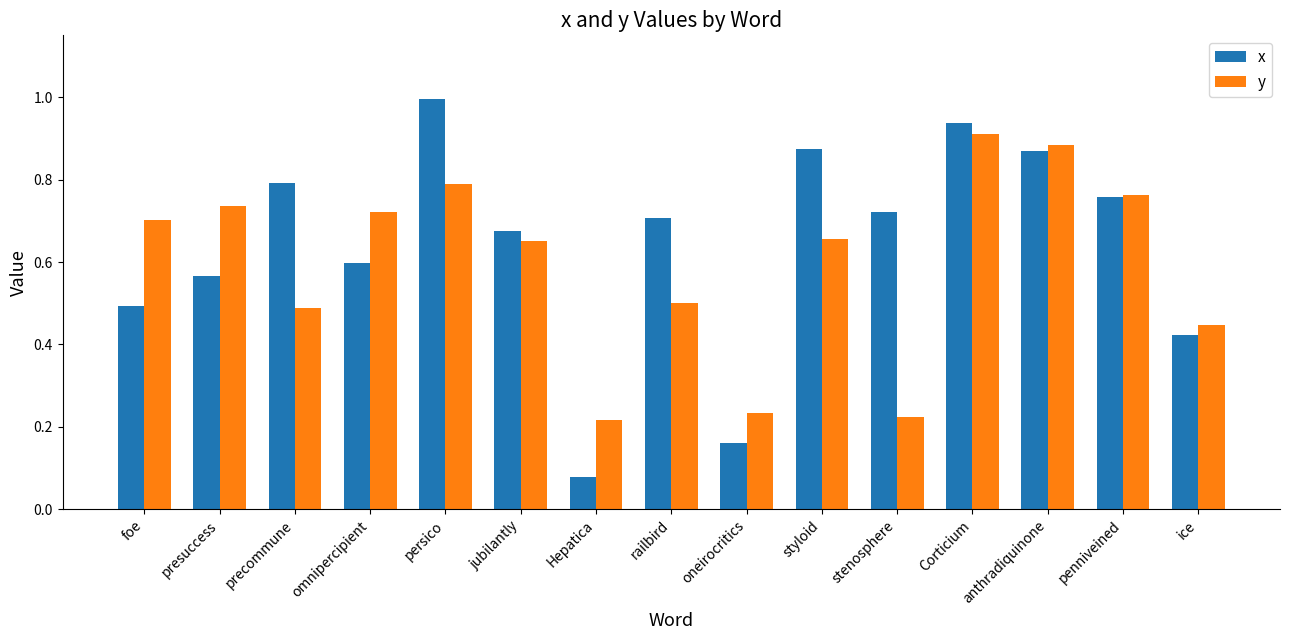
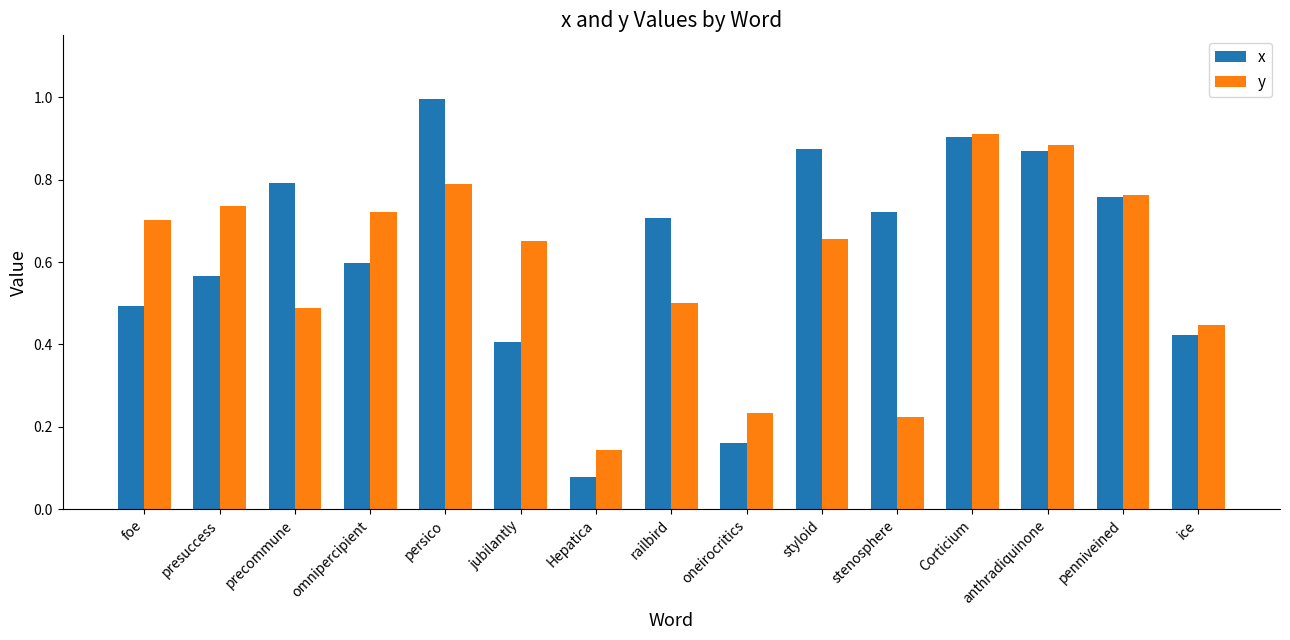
x, jubilantly: 0.68 -> 0.41
y, Hepatica: 0.22 -> 0.14
x, Corticium: 0.94 -> 0.90
